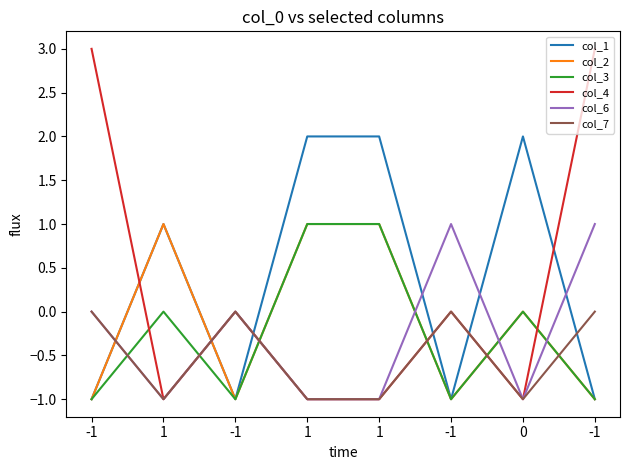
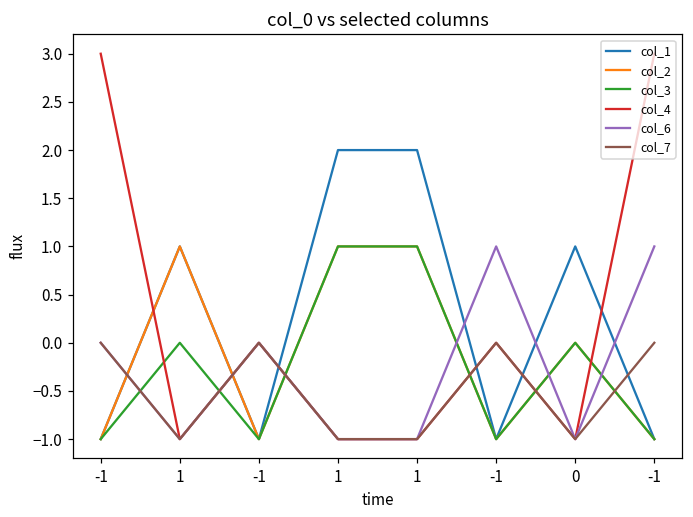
col_1, 0: 2 -> 1
